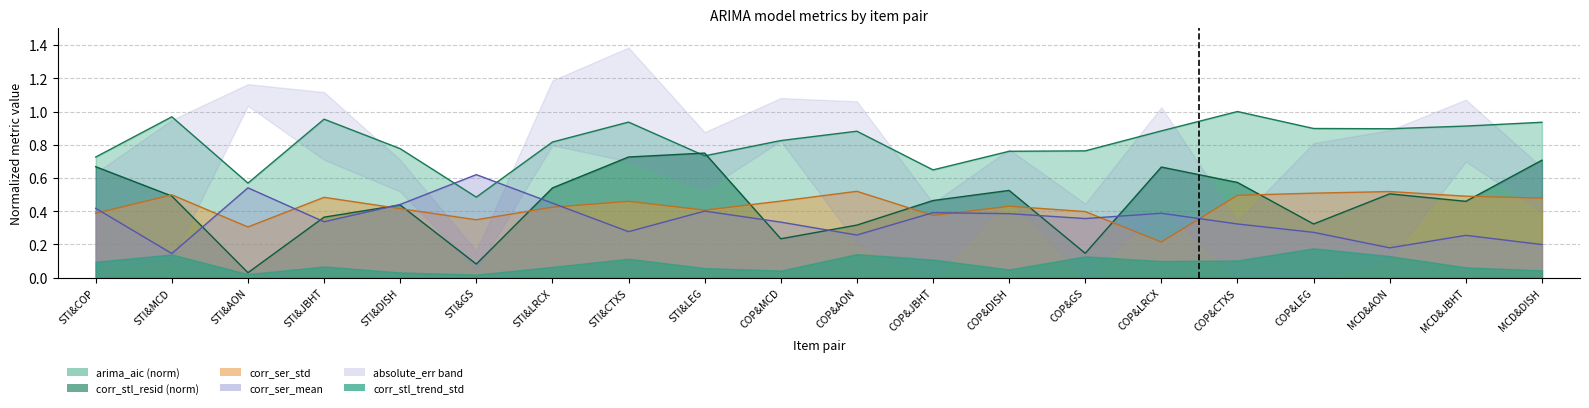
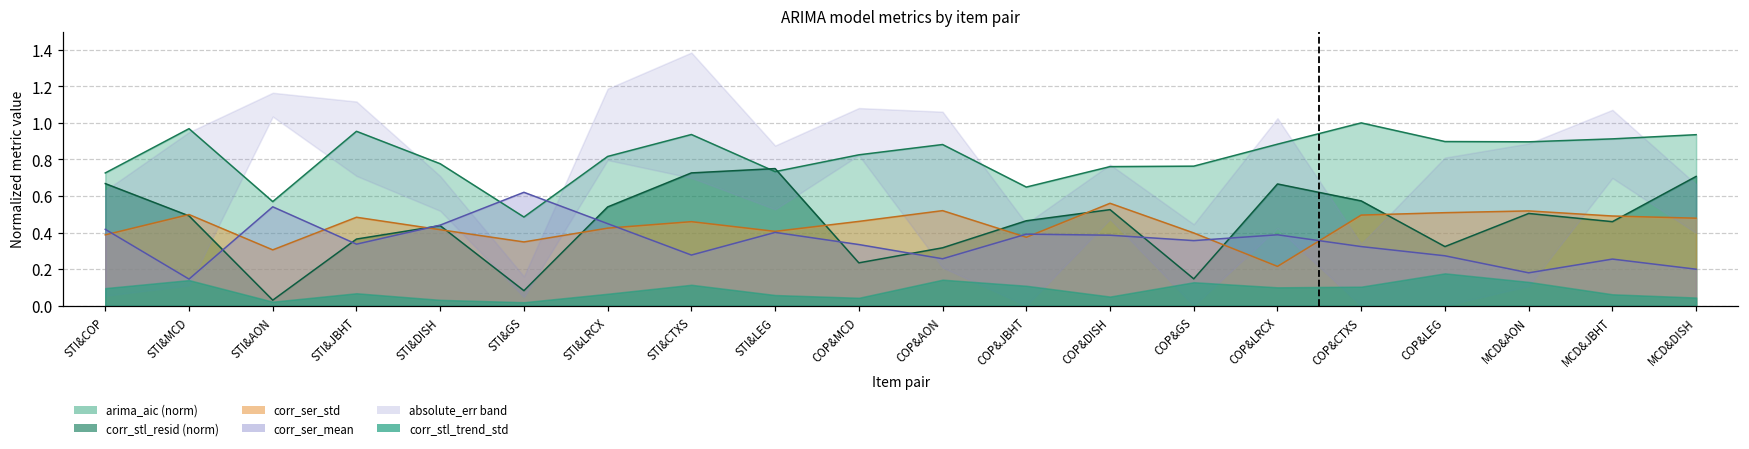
corr_ser_std, COP&DISH: 0.43 -> 0.56
